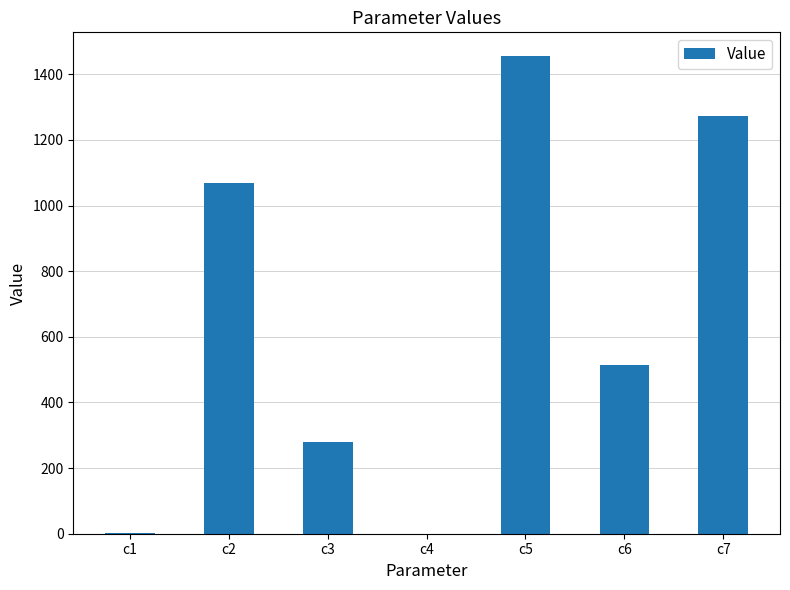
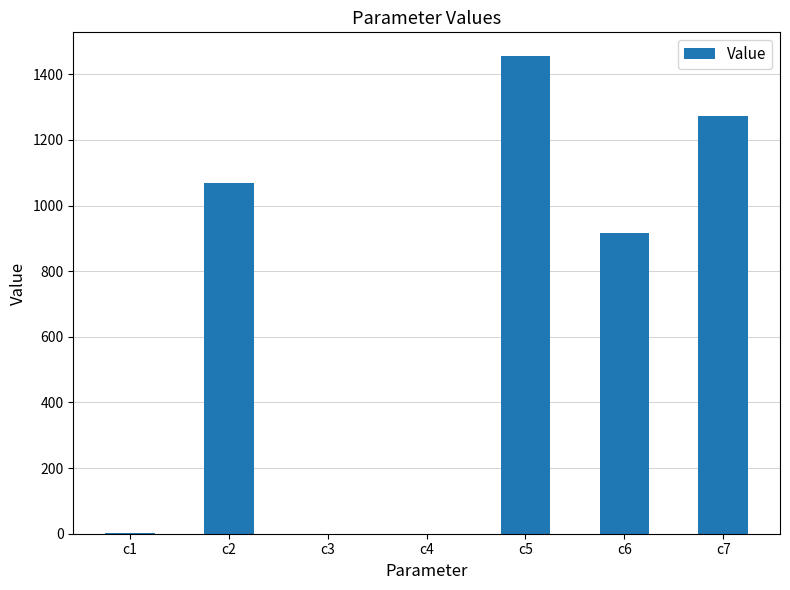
c3: 280 -> 0
c6: 510 -> 920
